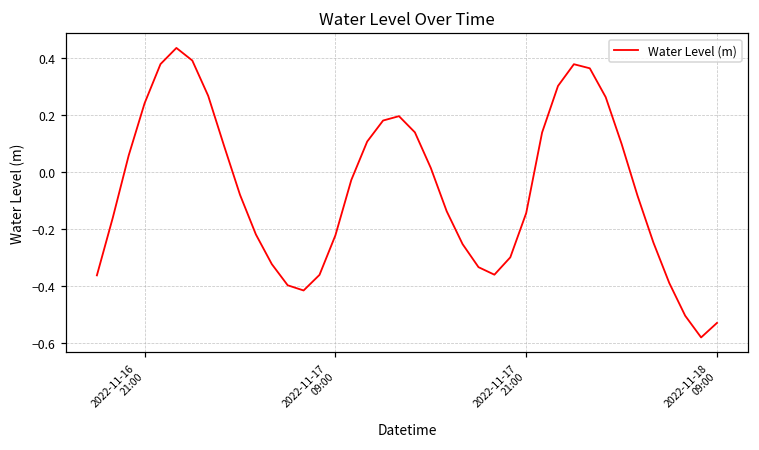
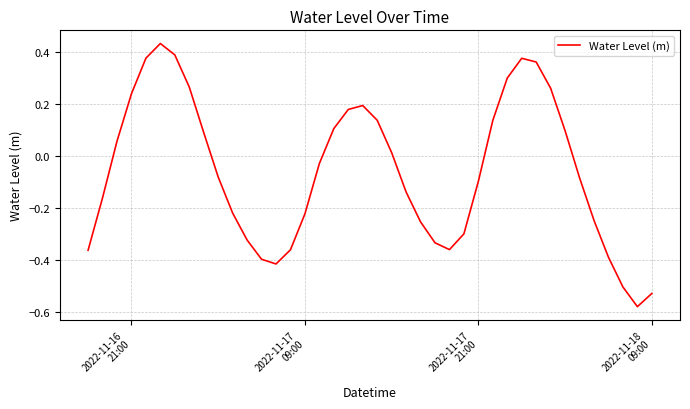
2022-11-17 21:00: -0.14 -> -0.10
